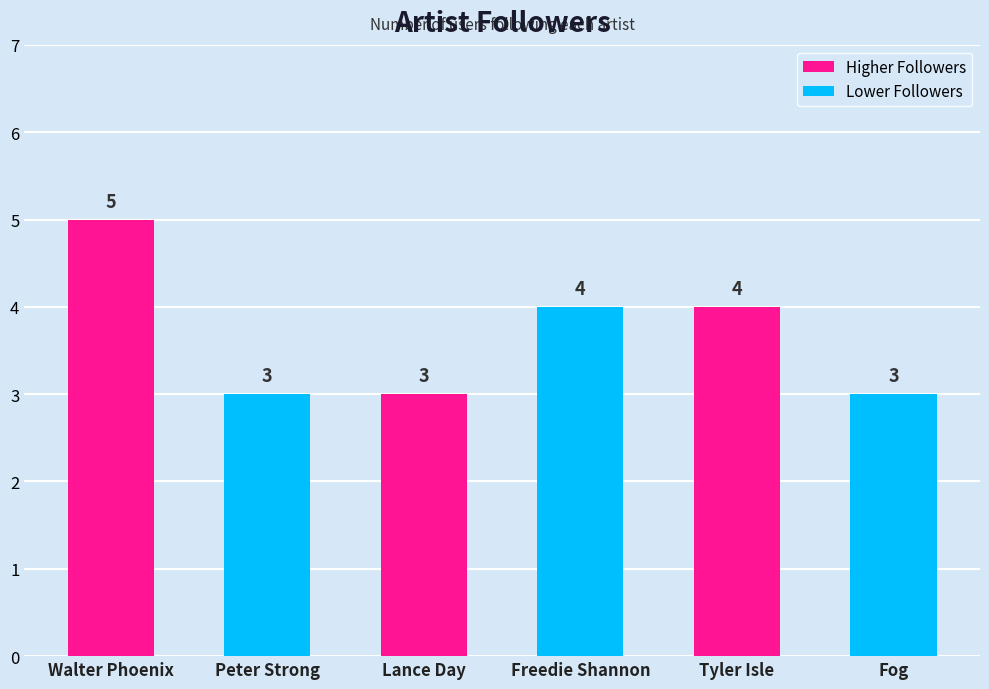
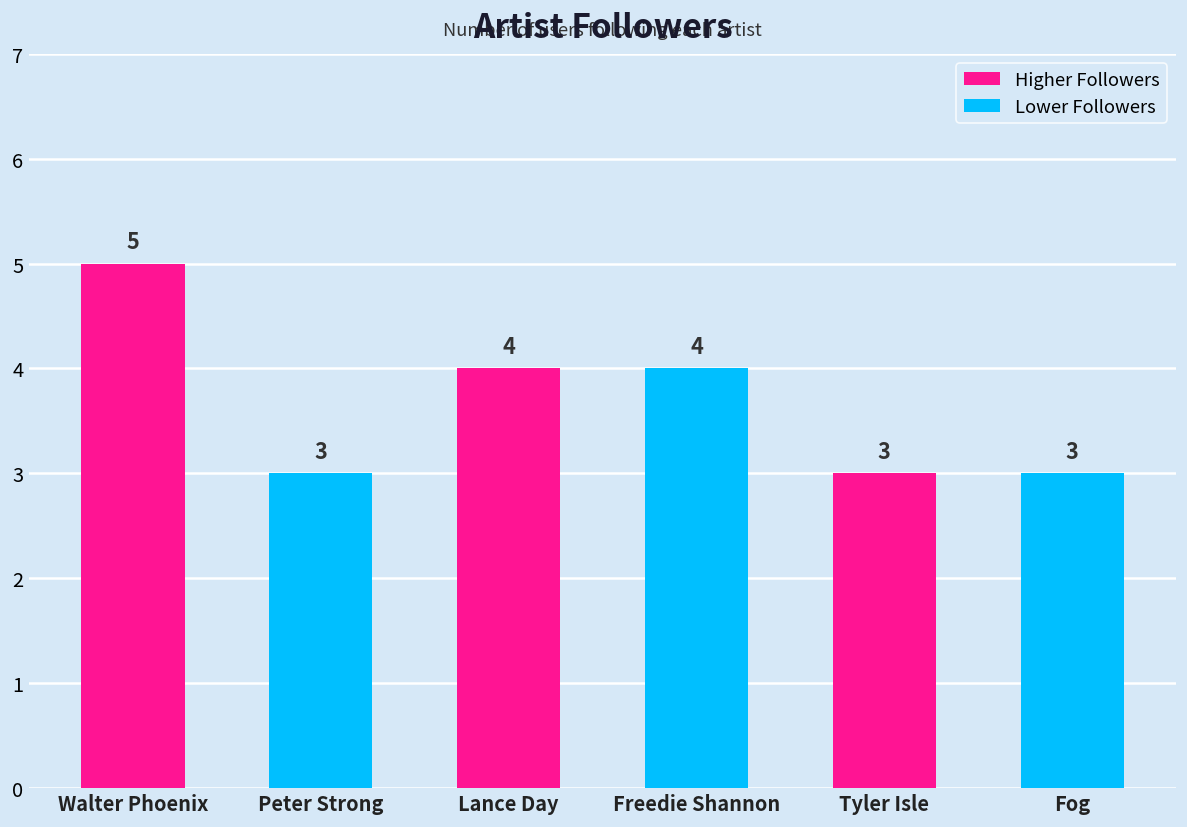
Lance Day: 3 -> 4
Tyler Isle: 4 -> 3
